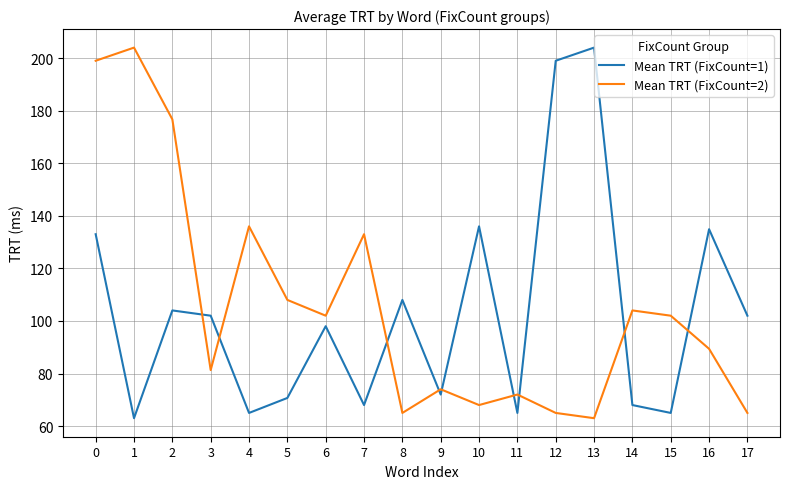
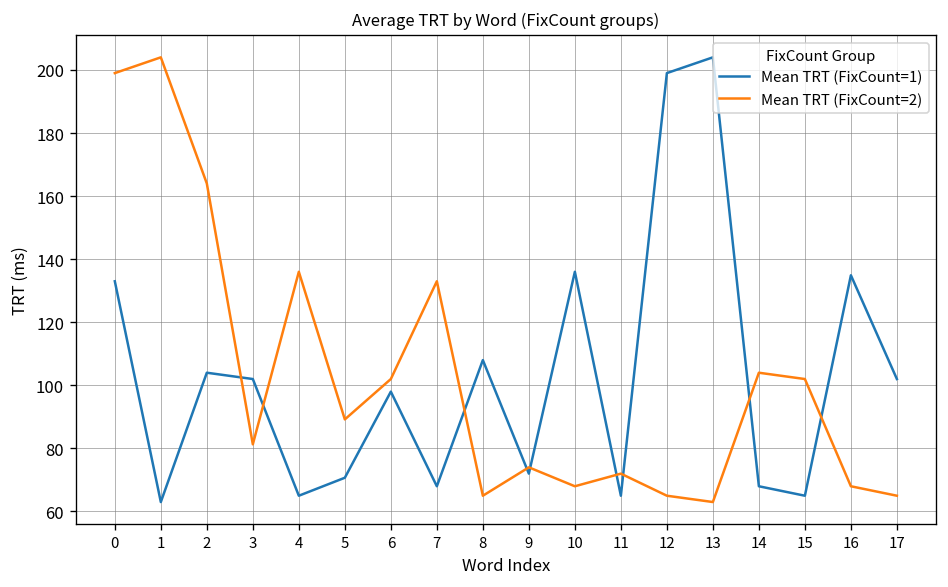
Mean TRT (FixCount=2), 2: 177 -> 164
Mean TRT (FixCount=2), 5: 108 -> 89
Mean TRT (FixCount=2), 16: 89 -> 68
